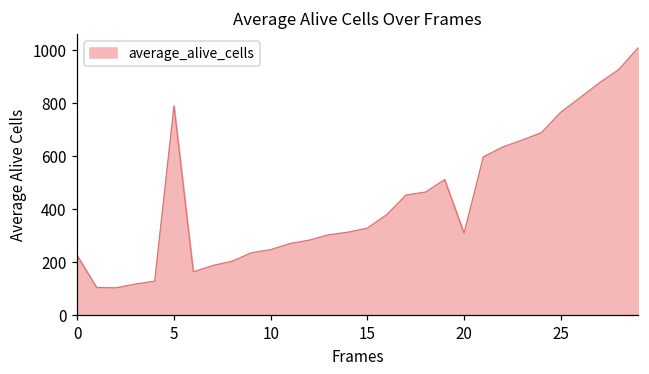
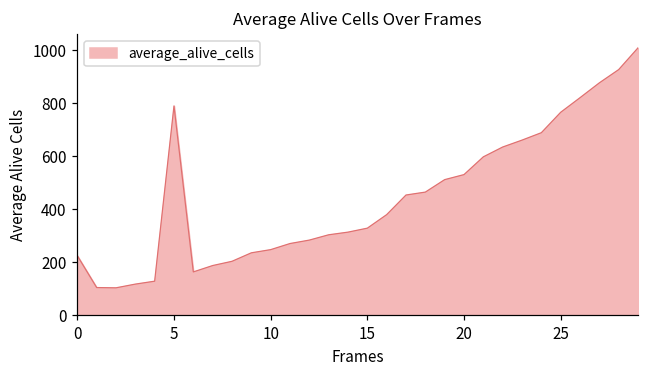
20: 310 -> 530
